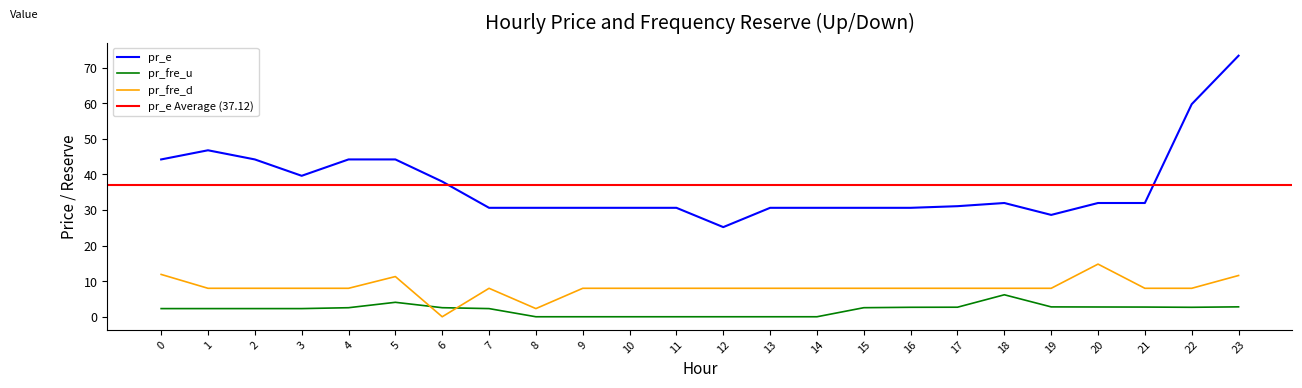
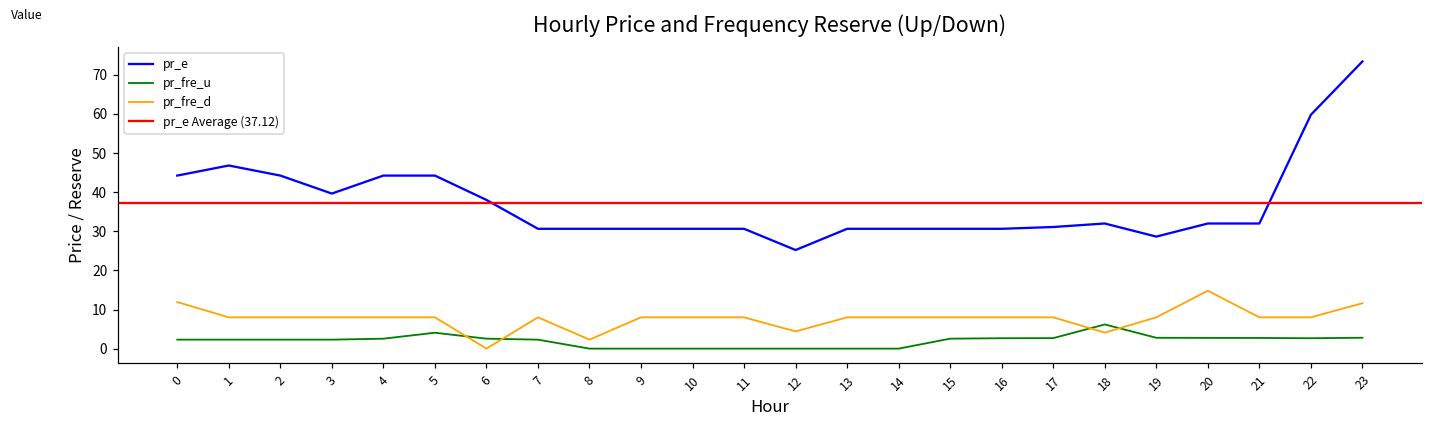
pr_fre_d, 5: 11 -> 8
pr_fre_d, 12: 8 -> 4
pr_fre_d, 18: 8 -> 4
